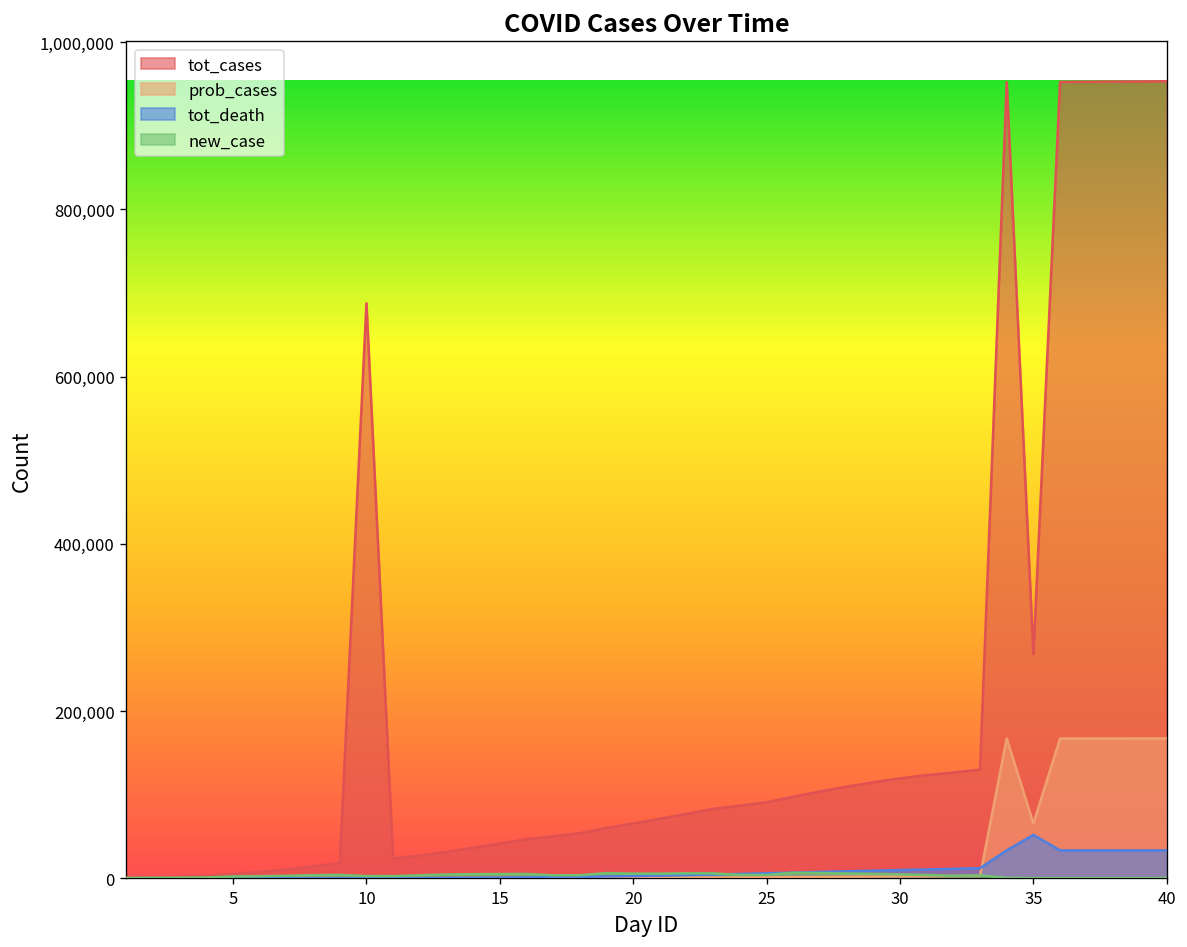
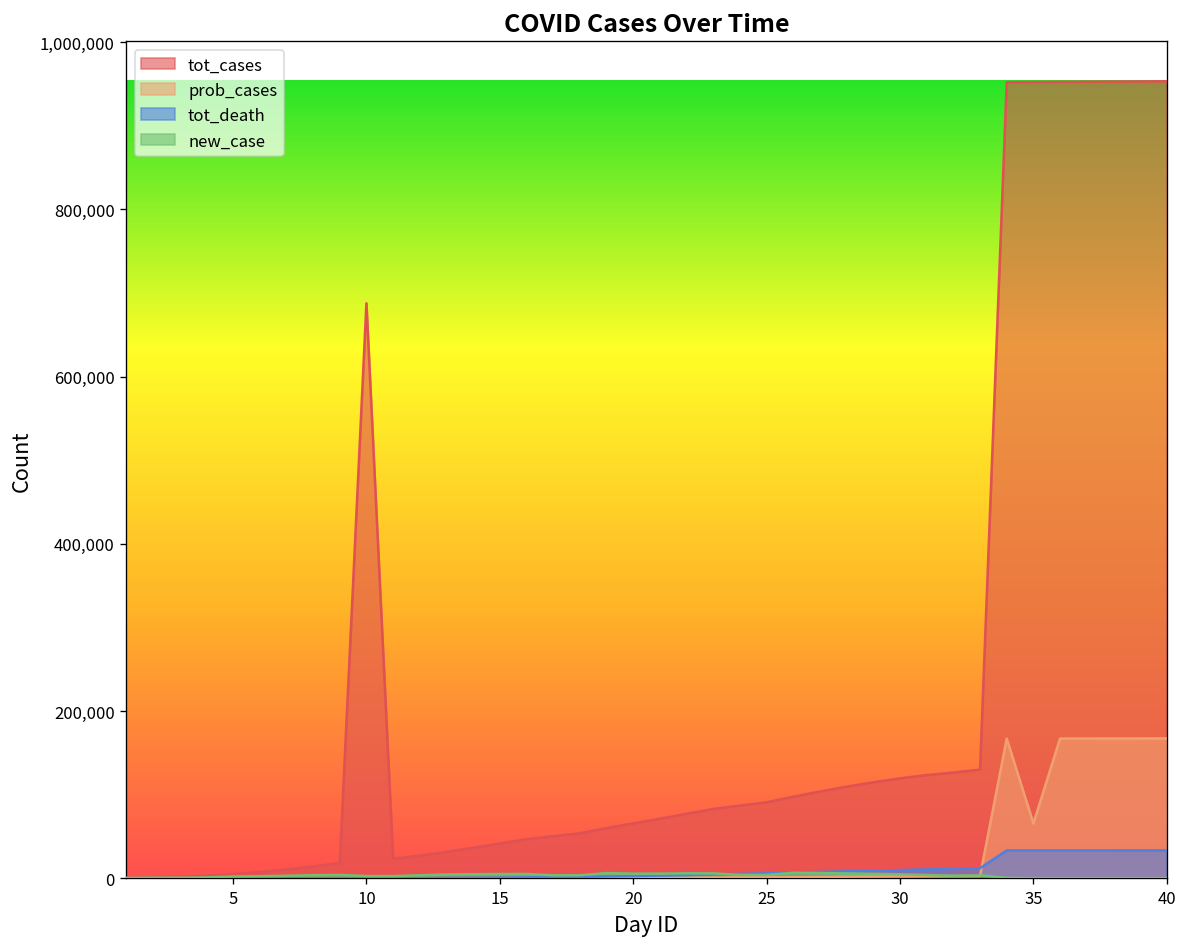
tot_cases, 35: 270,000 -> 950,000
tot_death, 35: 50,000 -> 30,000
